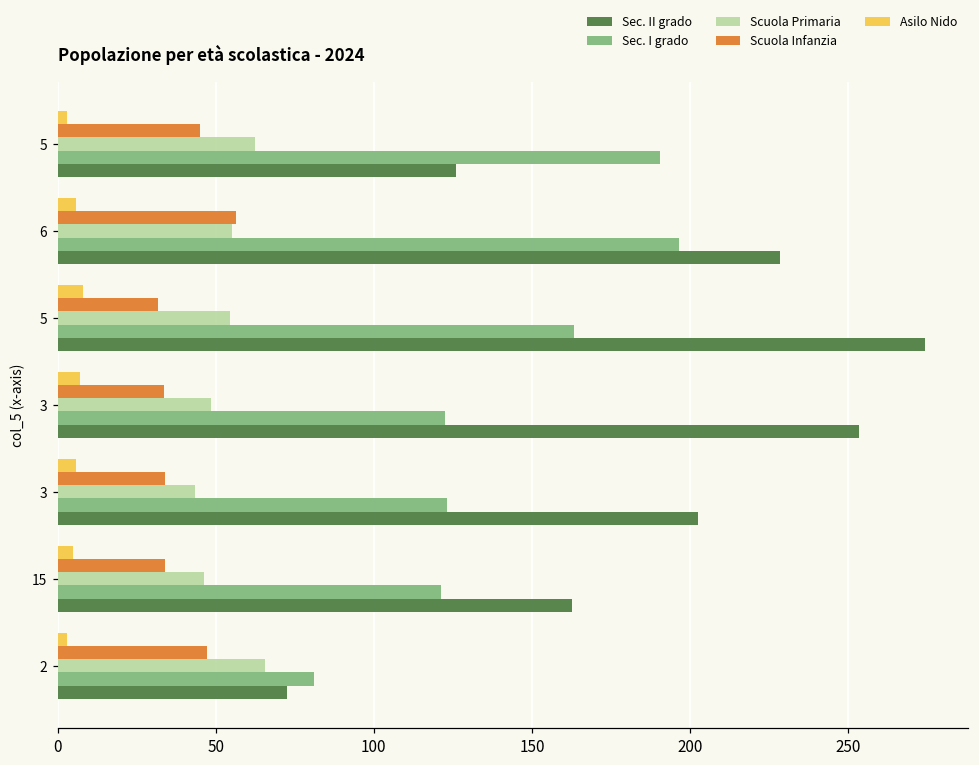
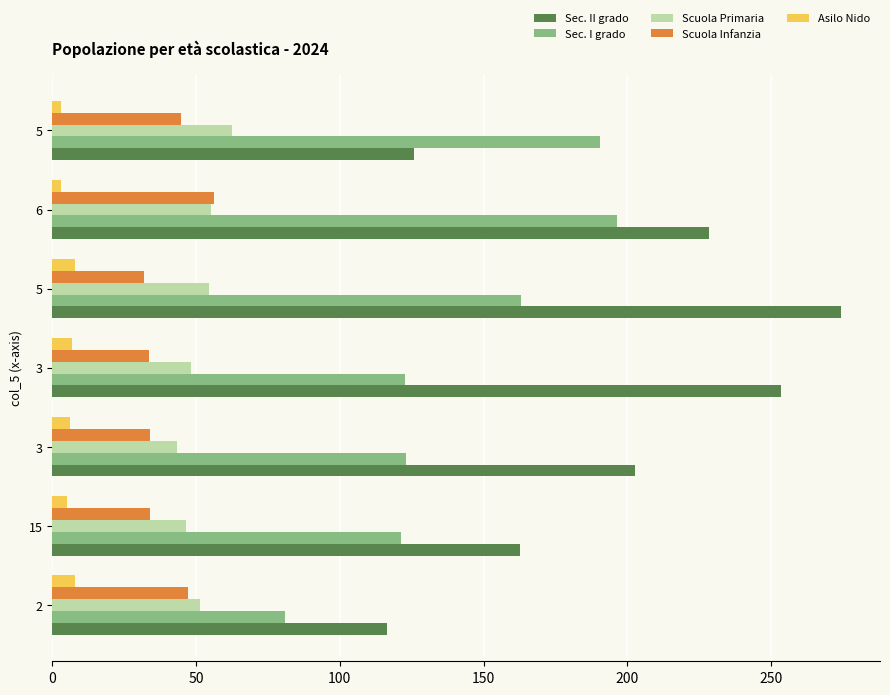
Asilo Nido, 6: 6 -> 3
Asilo Nido, 2: 3 -> 8
Scuola Primaria, 2: 66 -> 51
Sec. II grado, 2: 73 -> 116
